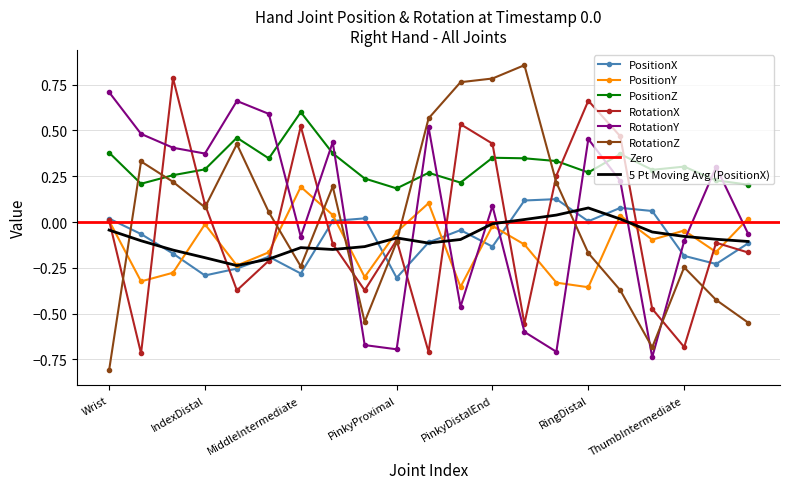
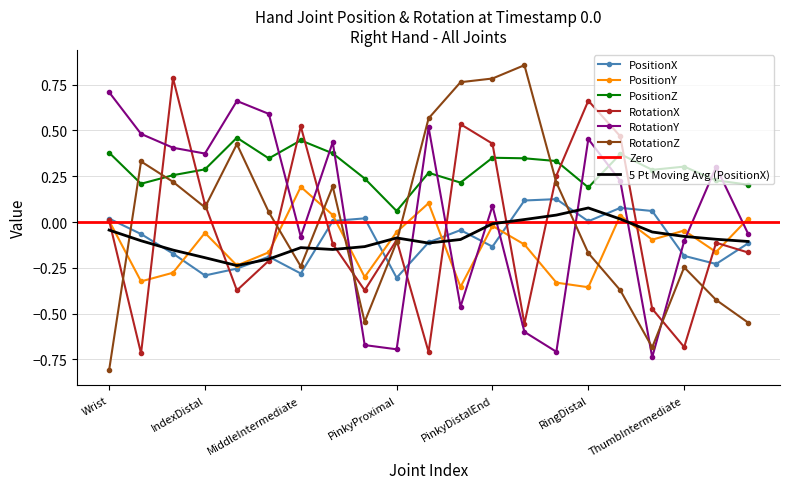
PositionY, IndexDistal: -0.01 -> -0.06
PositionZ, MiddleIntermediate: 0.60 -> 0.45
PositionZ, PinkyProximal: 0.18 -> 0.06
PositionZ, RingDistal: 0.27 -> 0.19
